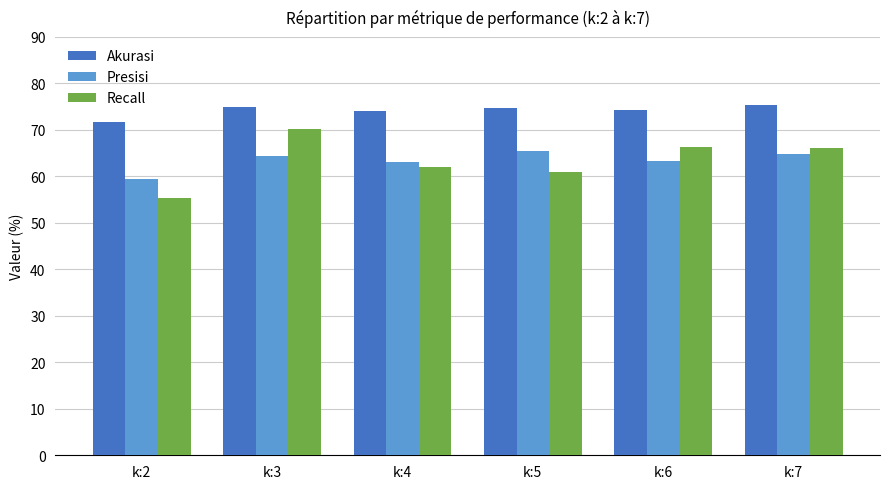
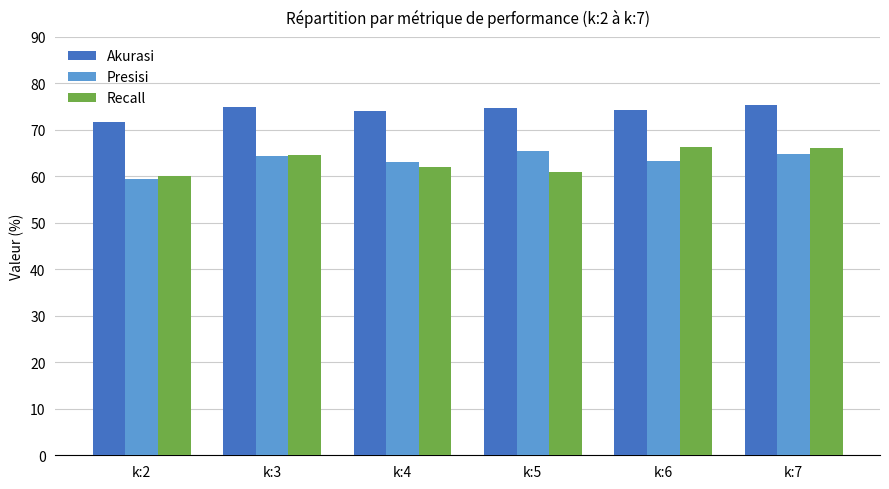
Recall, k:2: 55 -> 60
Recall, k:3: 70 -> 65
